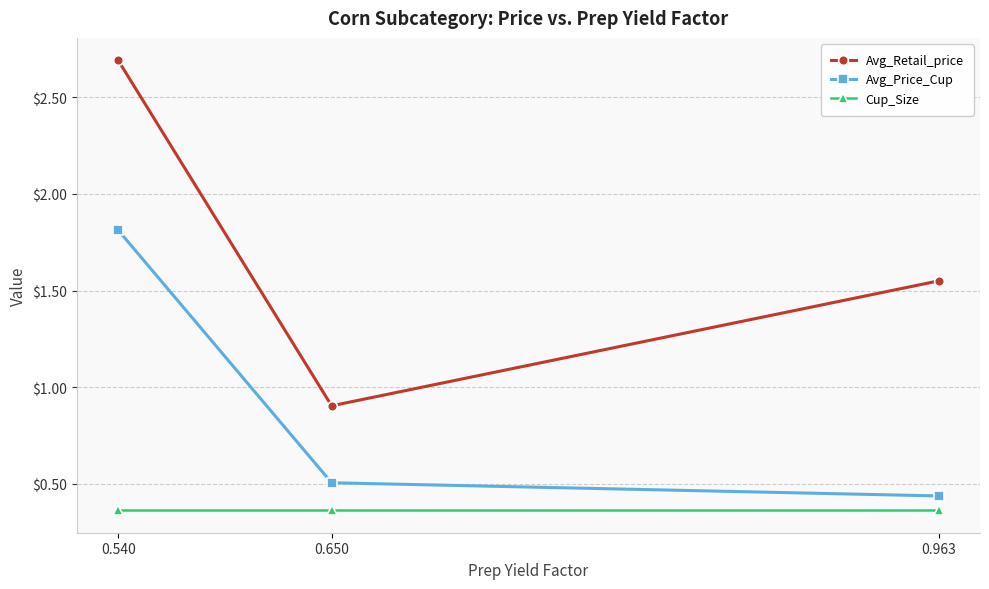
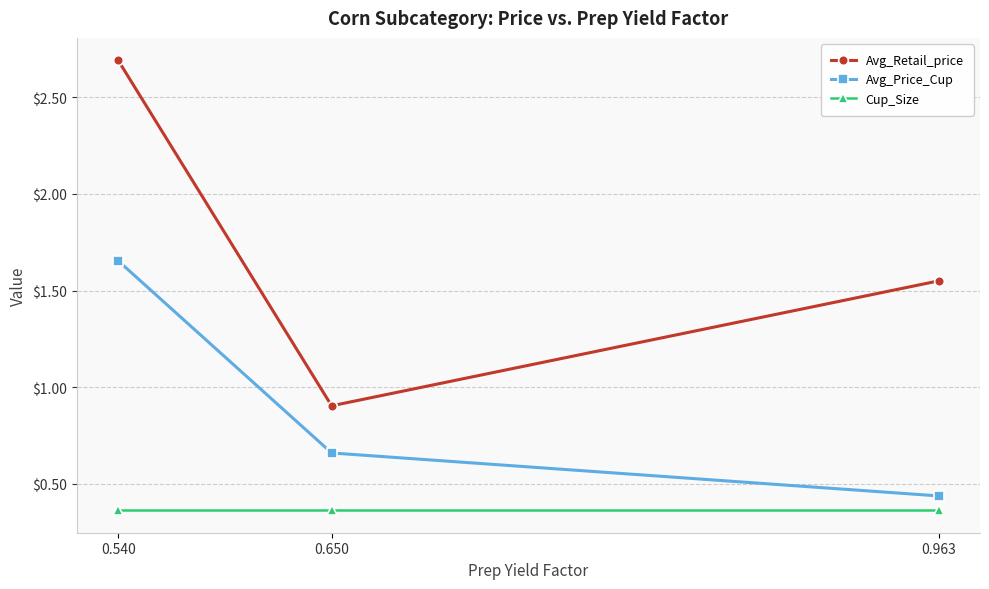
Avg_Price_Cup, 0.540: $1.81 -> $1.65
Avg_Price_Cup, 0.650: $0.51 -> $0.66
